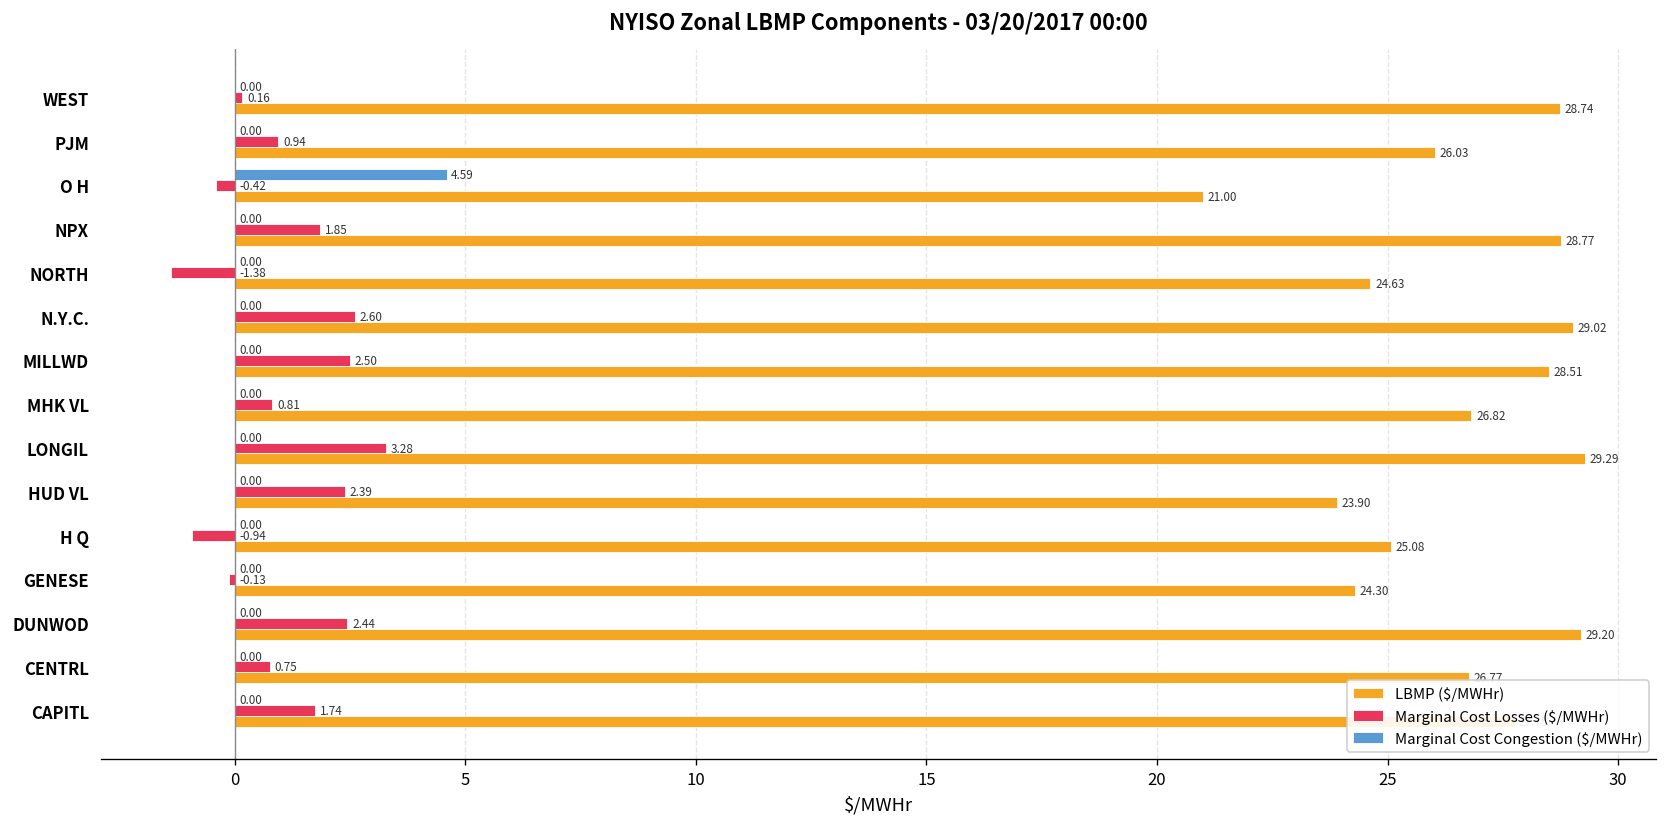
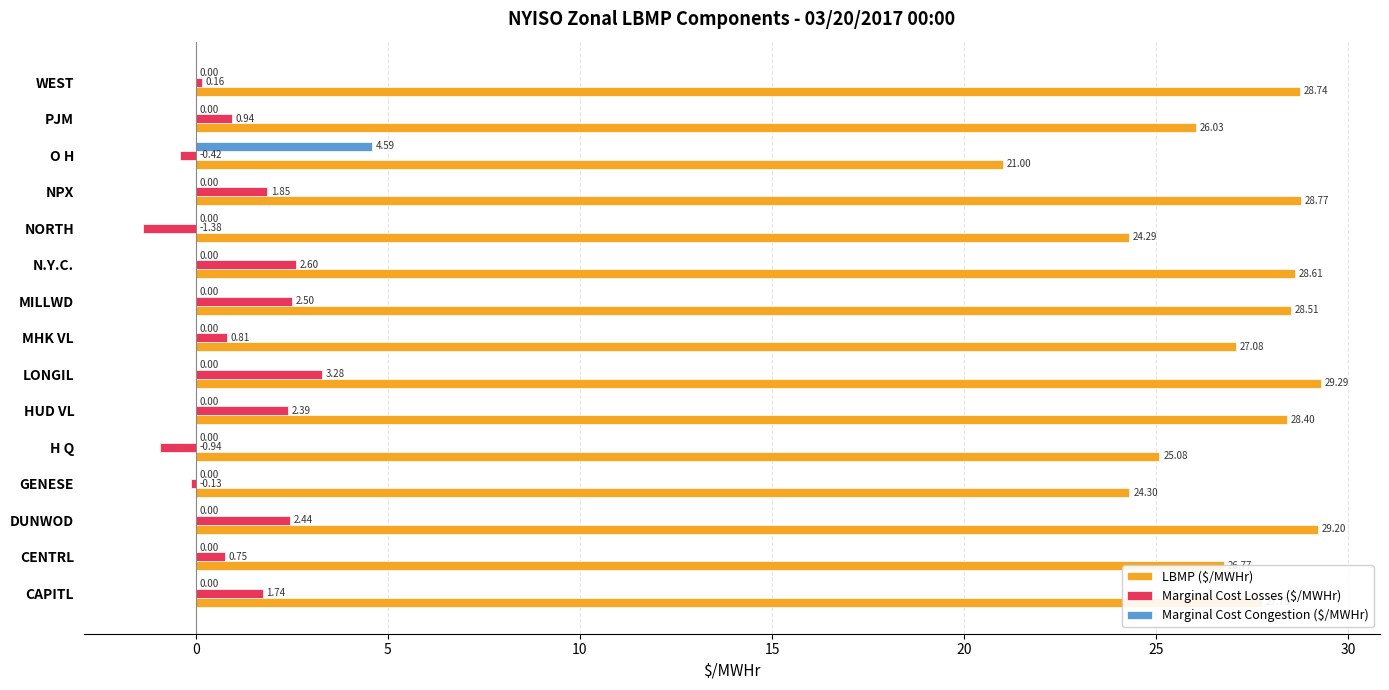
LBMP ($/MWHr), NORTH: 24.63 -> 24.29
LBMP ($/MWHr), N.Y.C.: 29.02 -> 28.61
LBMP ($/MWHr), MHK VL: 26.82 -> 27.08
LBMP ($/MWHr), HUD VL: 23.90 -> 28.40
